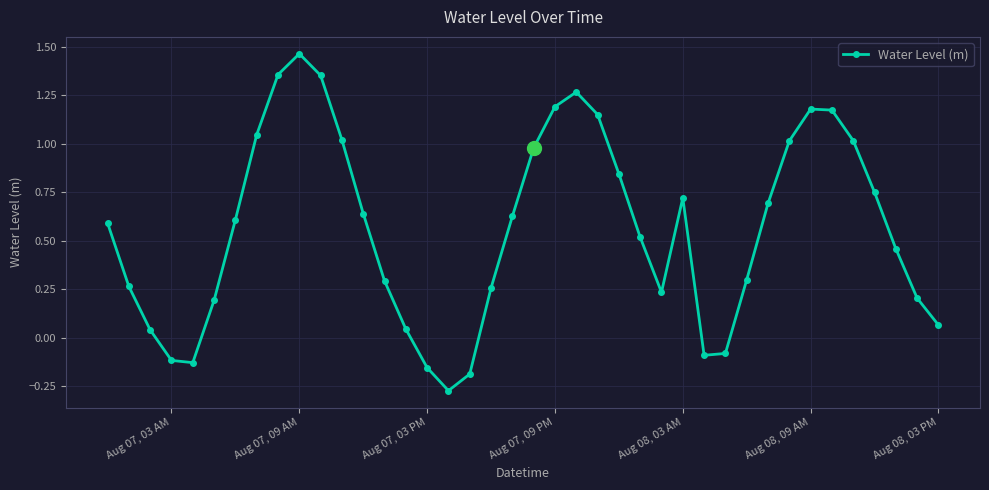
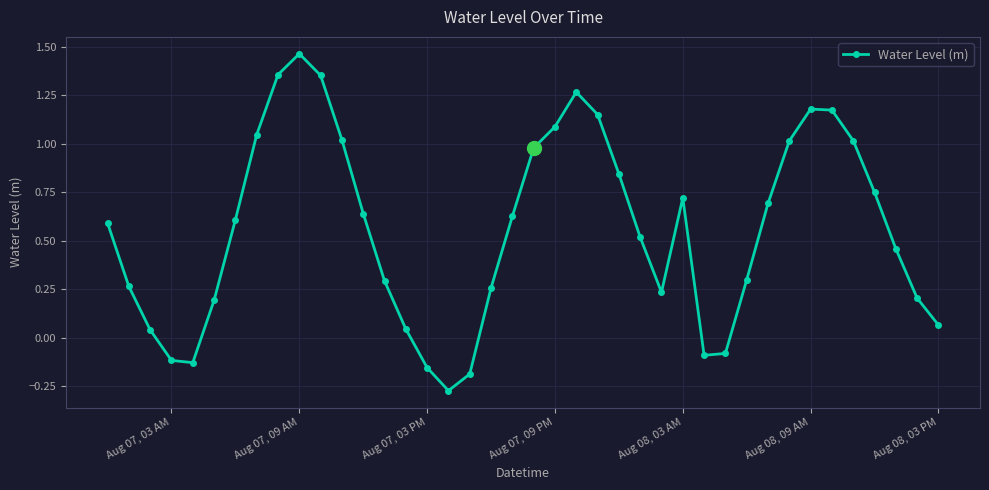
Water Level (m), Aug 07, 09 PM: 1.19 -> 1.09
